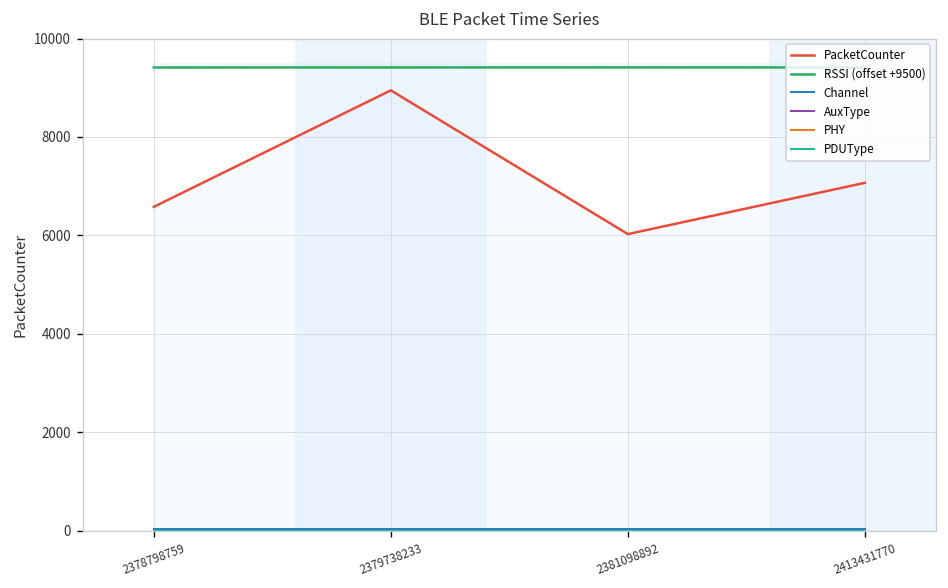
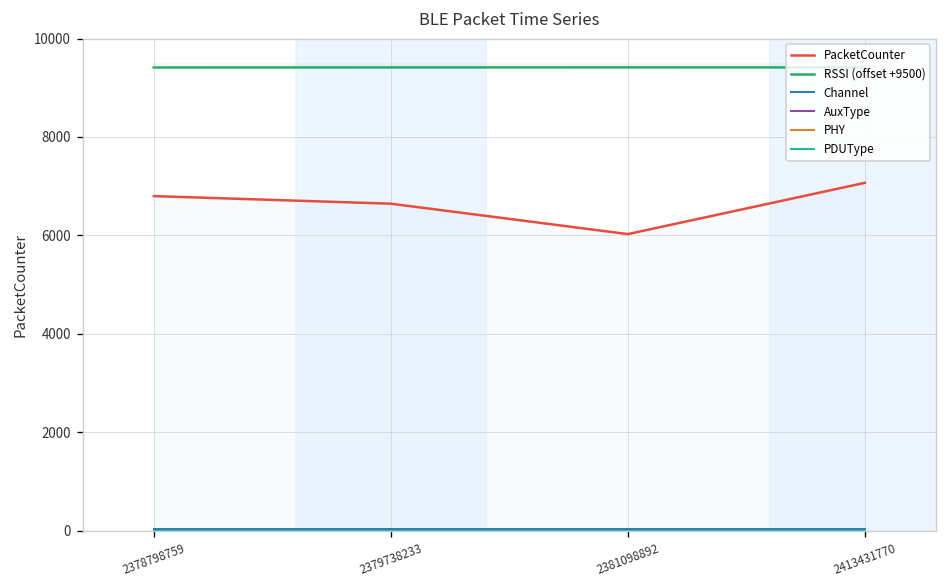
PacketCounter, 2378798759: 6600 -> 6800
PacketCounter, 2379738233: 8900 -> 6600
